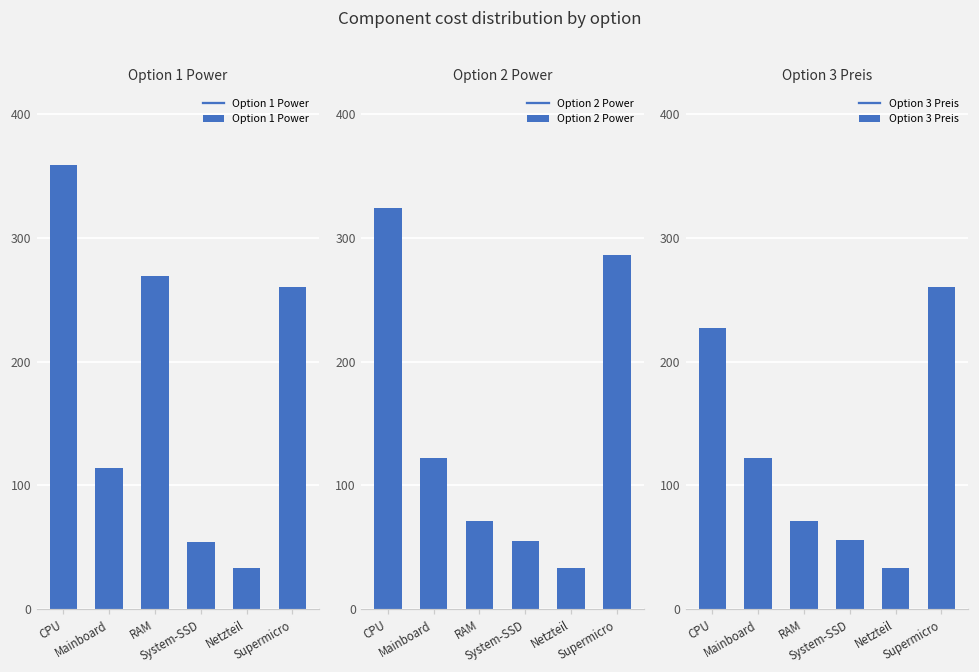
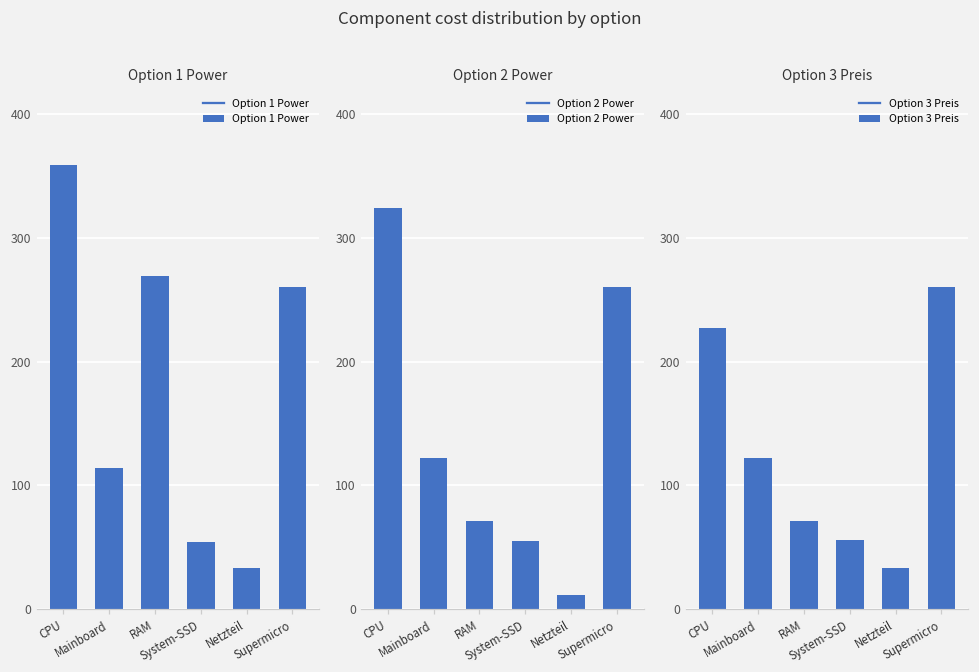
Option 2 Power, Netzteil: 33 -> 11
Option 2 Power, Supermicro: 286 -> 260
